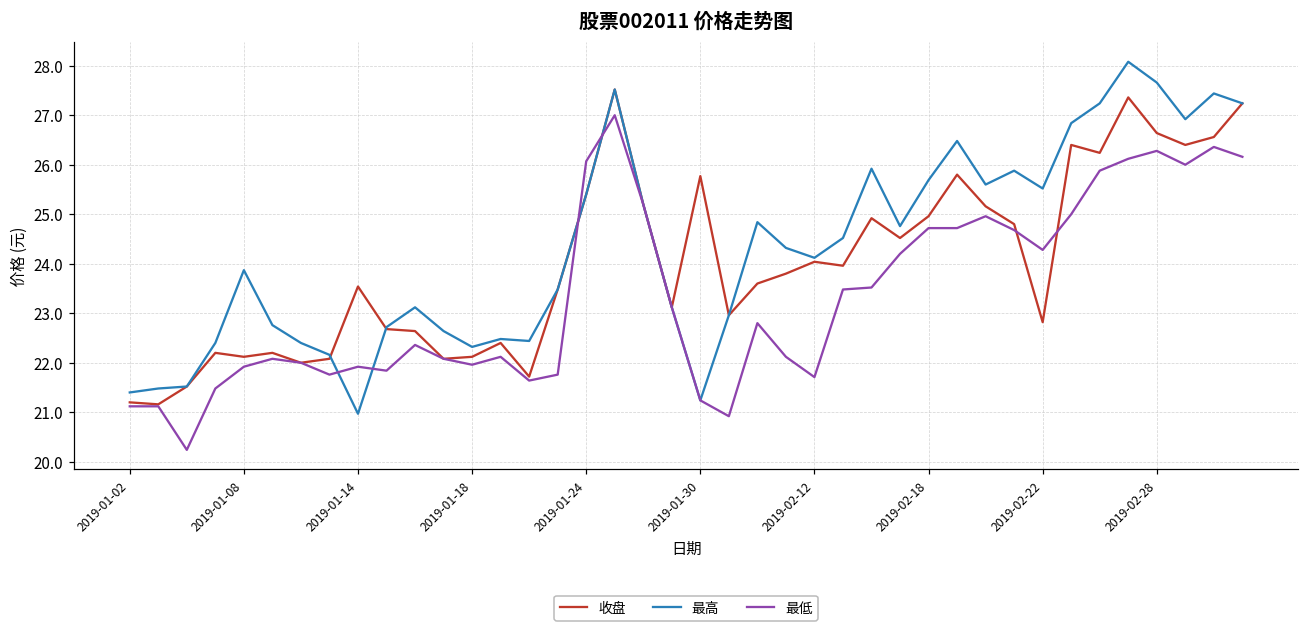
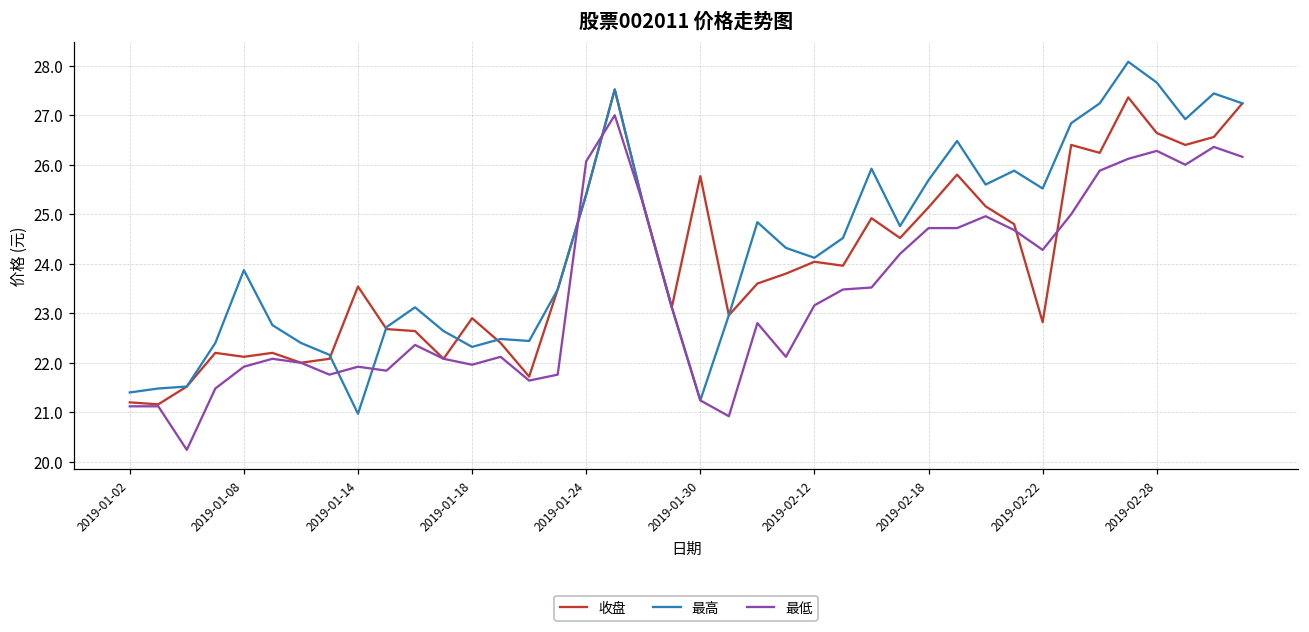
收盘, 2019-01-18: 22.1 -> 22.9
最低, 2019-02-12: 21.7 -> 23.2
收盘, 2019-02-18: 25.0 -> 25.1
